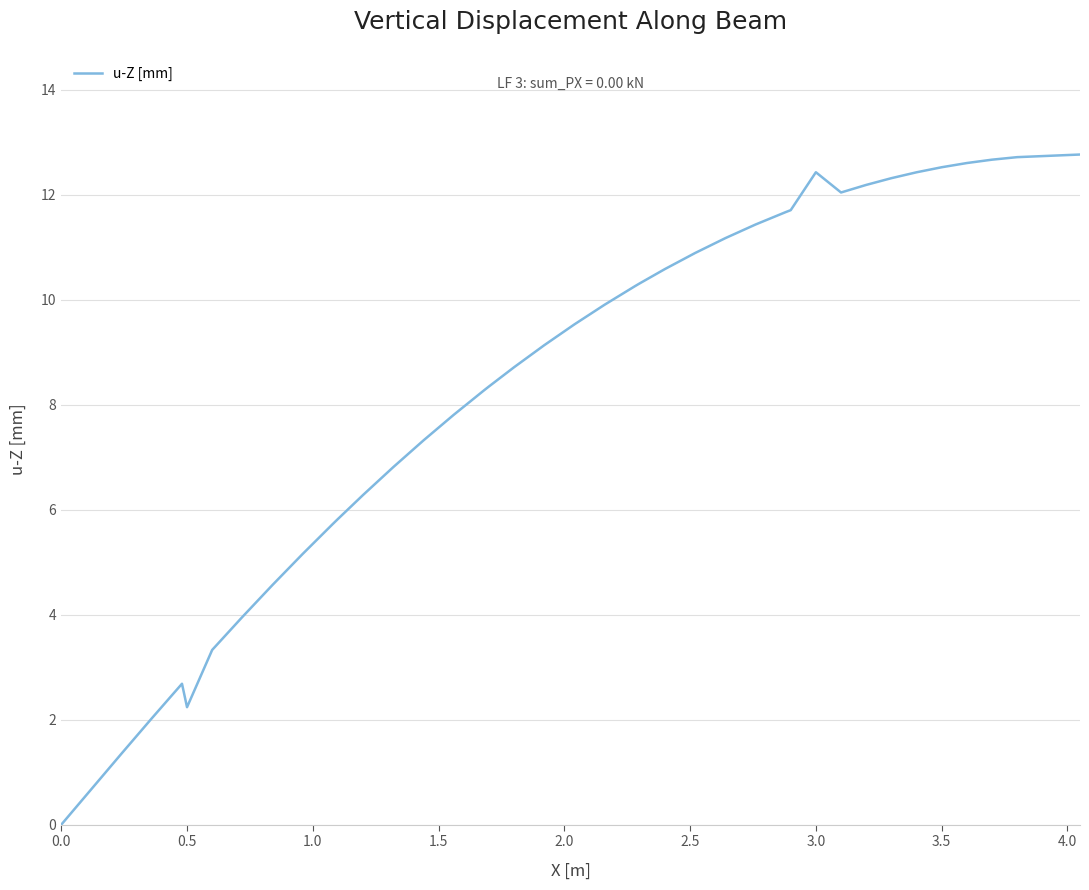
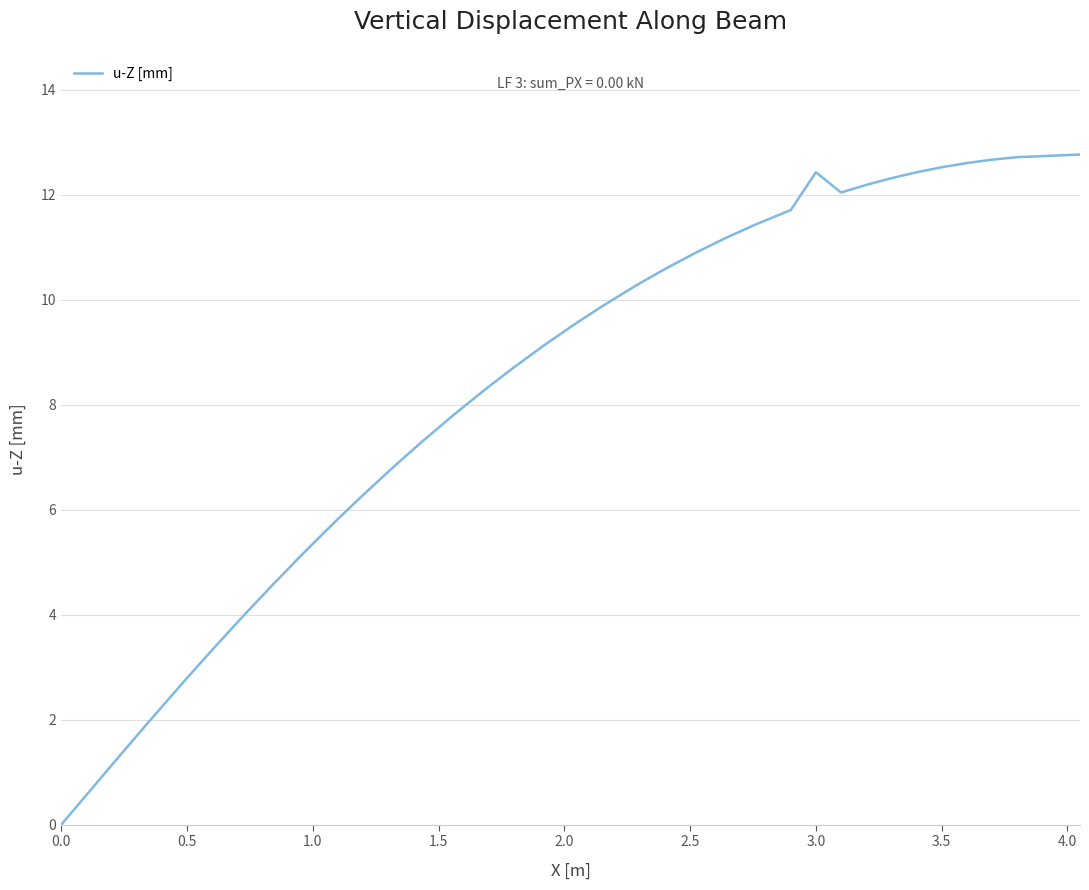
0.5: 2.2 -> 2.8
